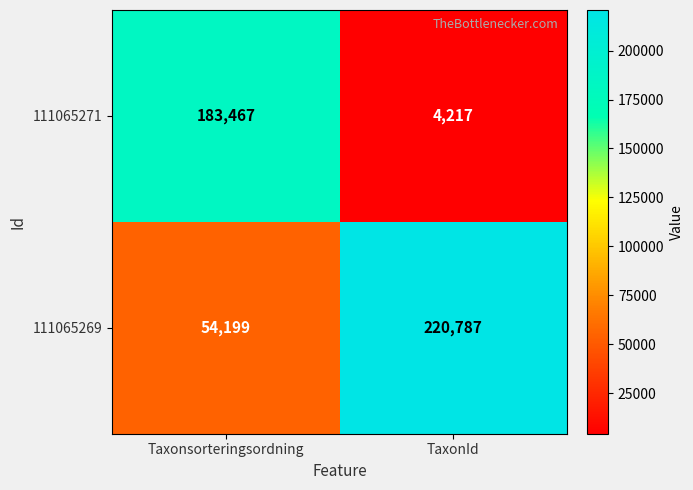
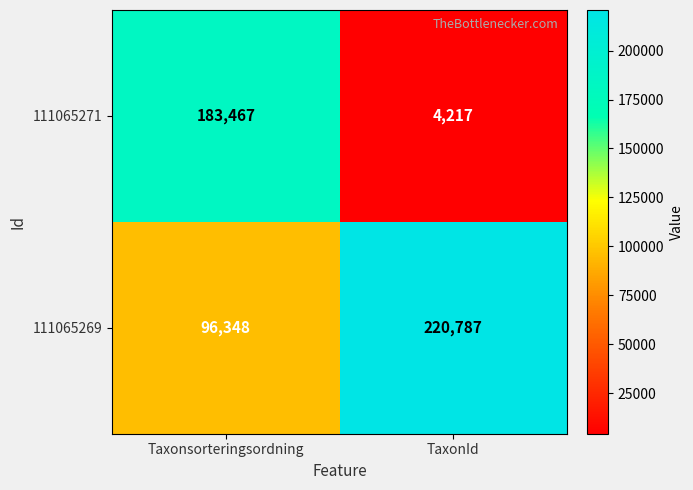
111065269, Taxonsorteringsordning: 54,199 -> 96,348
